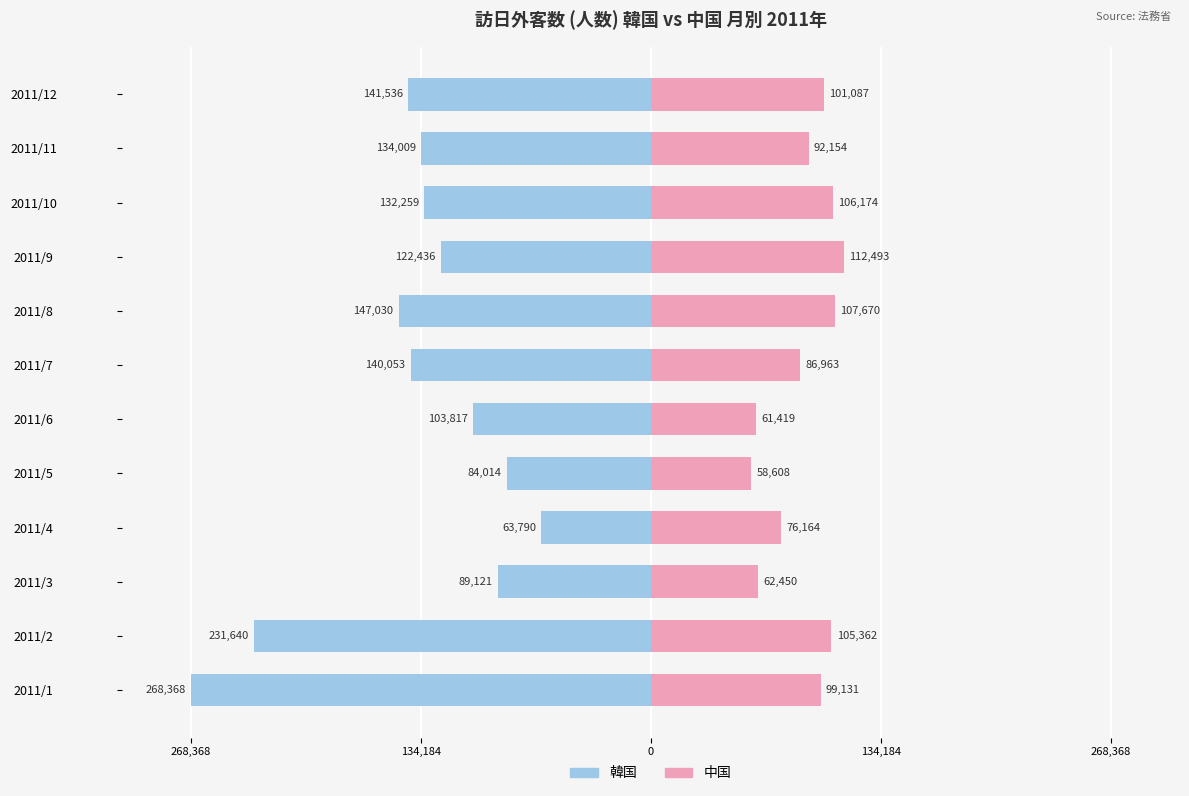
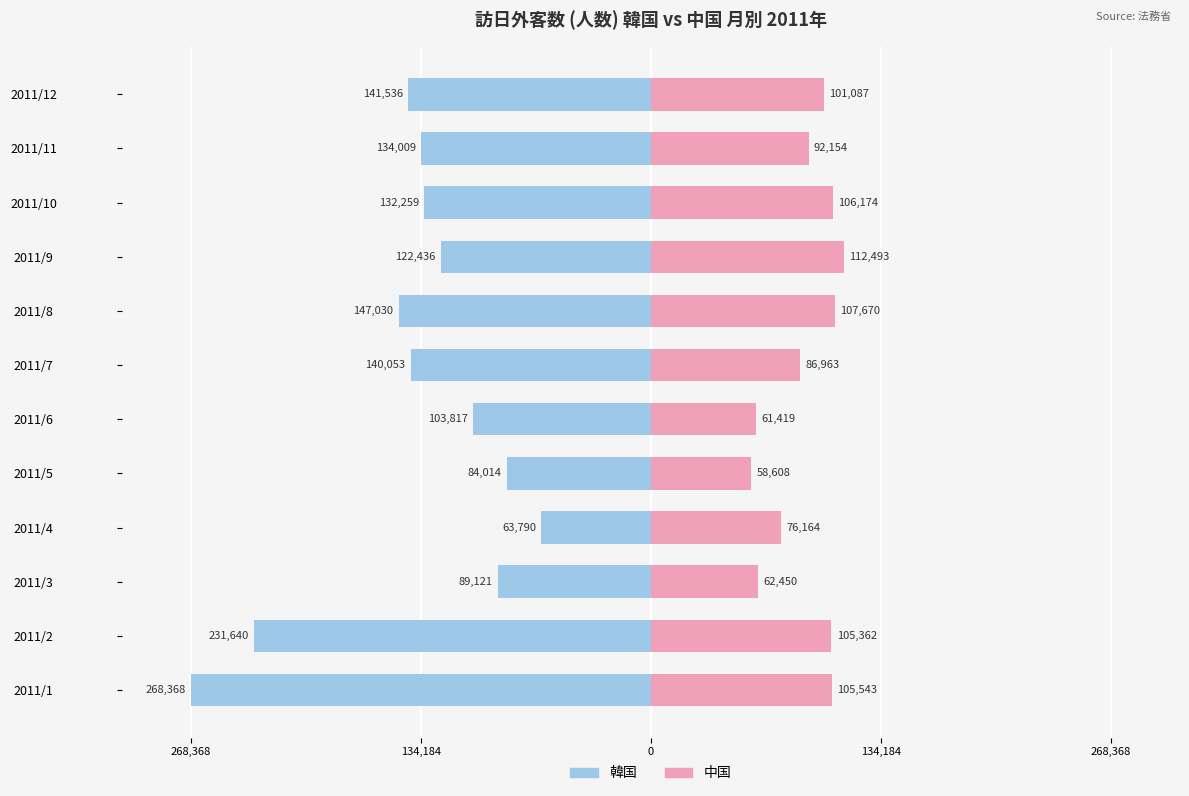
中国, 2011/1: 99,131 -> 105,543
